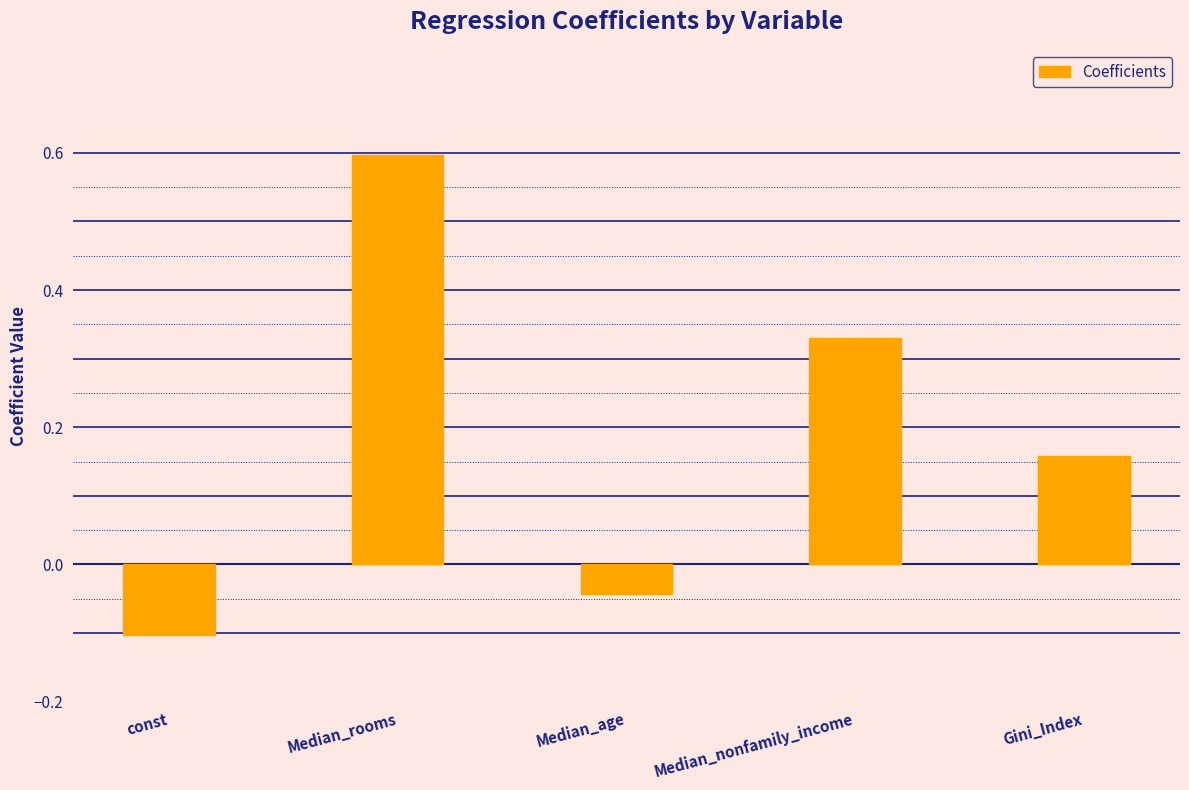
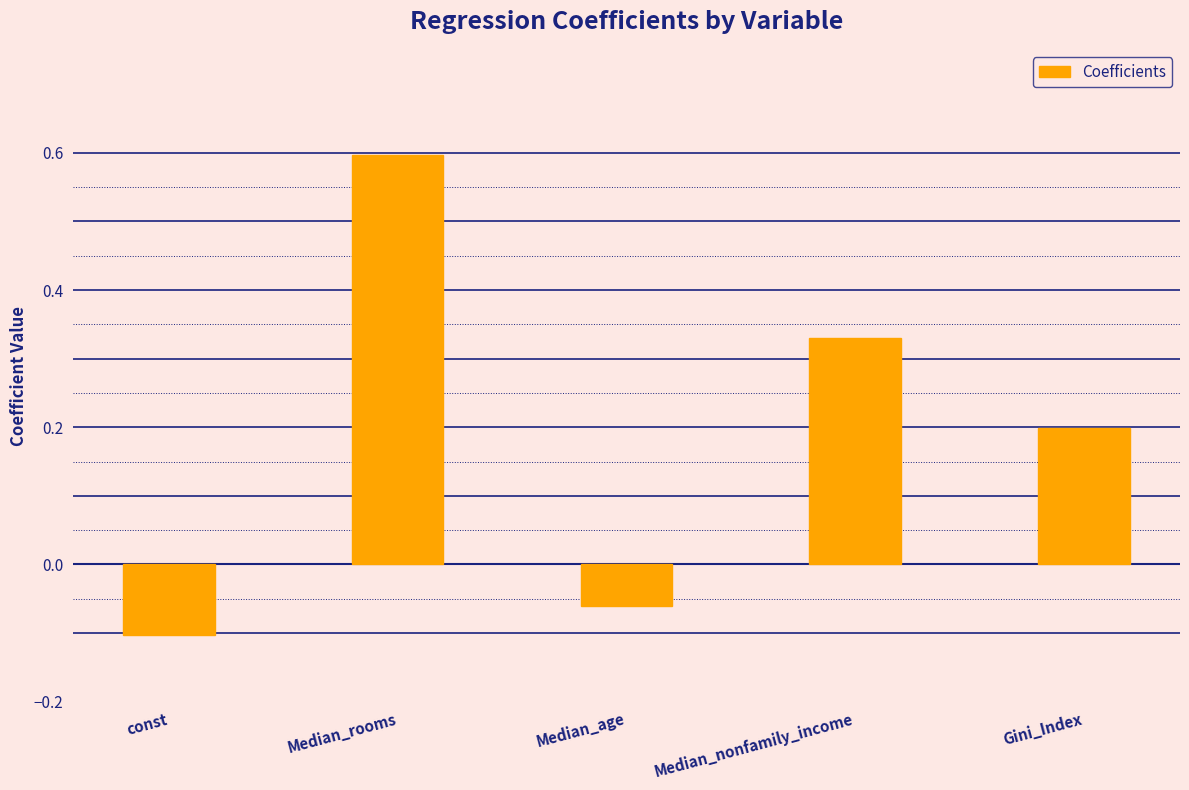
Median_age: -0.04 -> -0.06
Gini_Index: 0.16 -> 0.20
